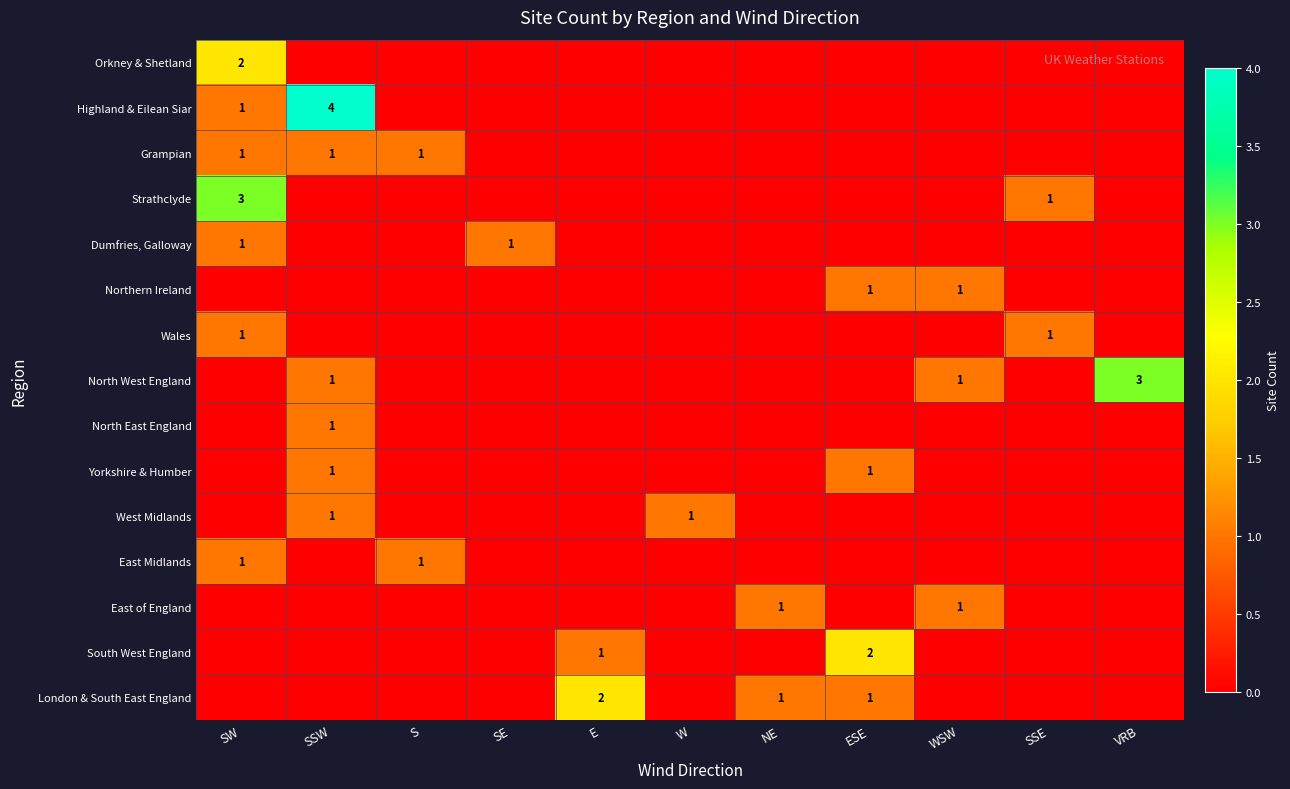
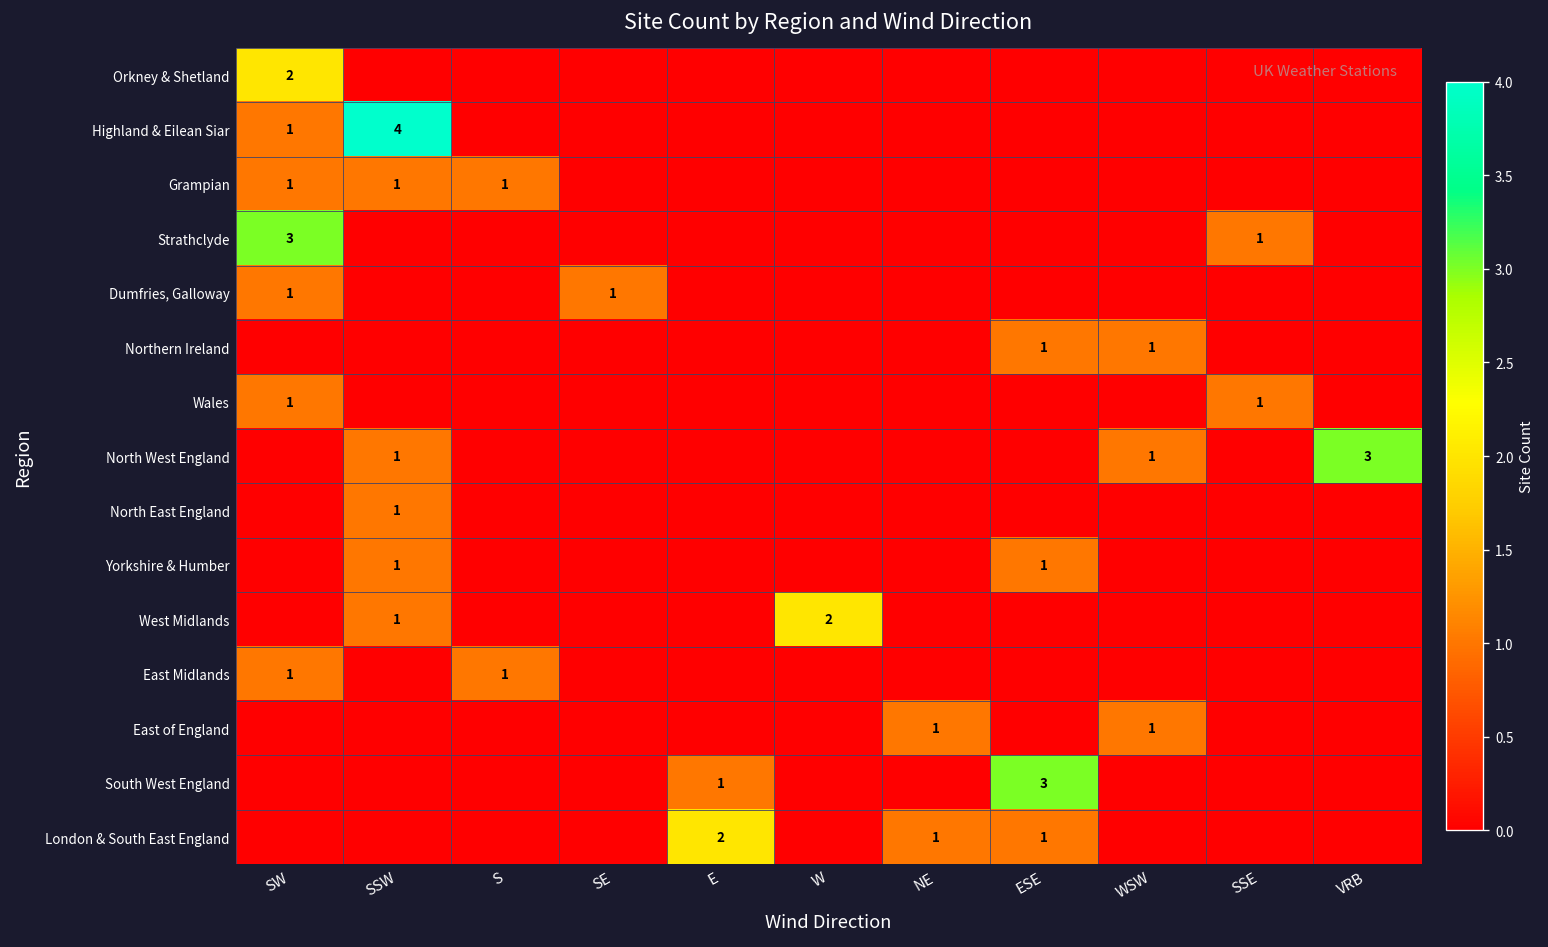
West Midlands, W: 1 -> 2
South West England, ESE: 2 -> 3
